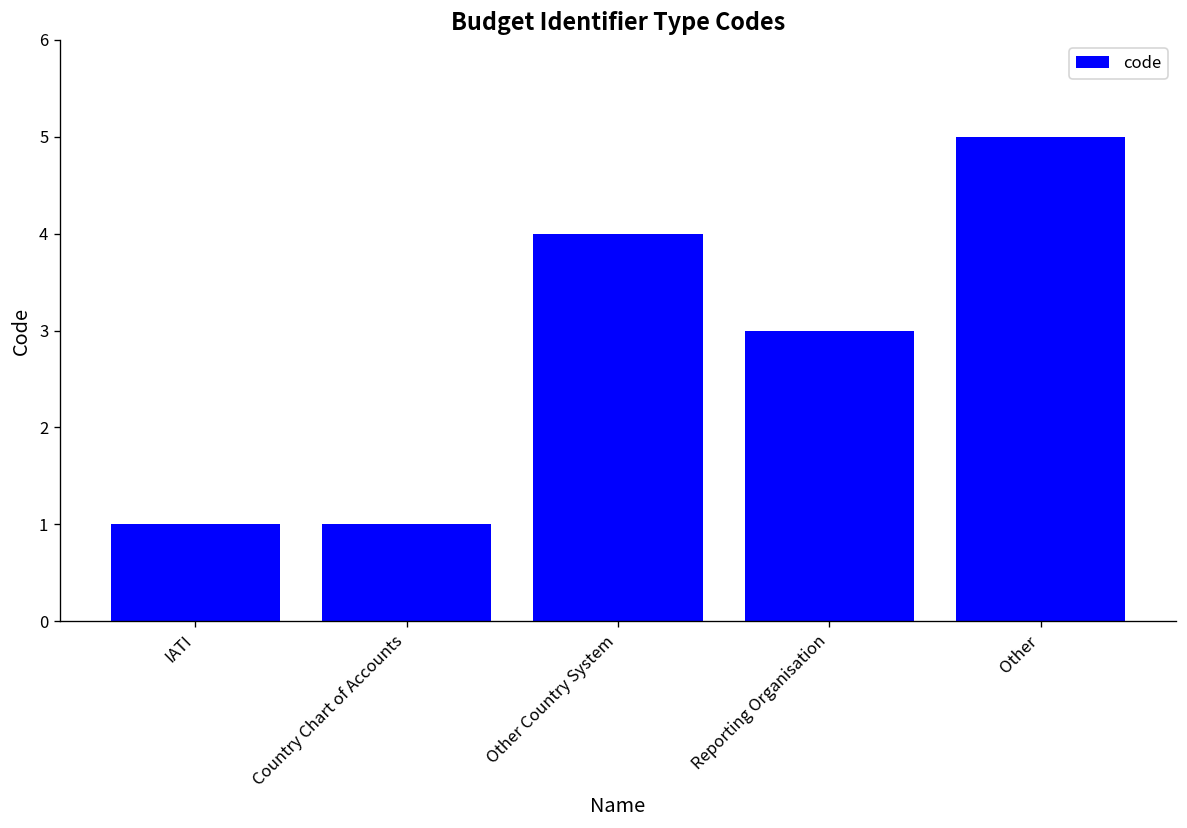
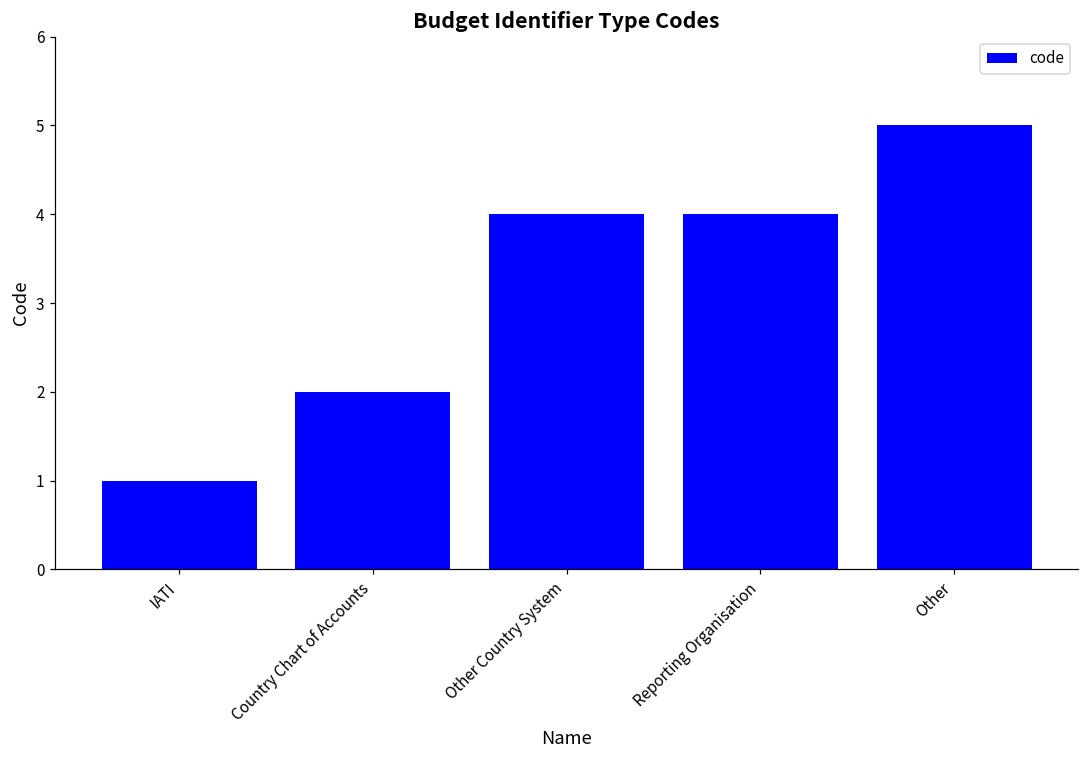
Country Chart of Accounts: 1 -> 2
Reporting Organisation: 3 -> 4
